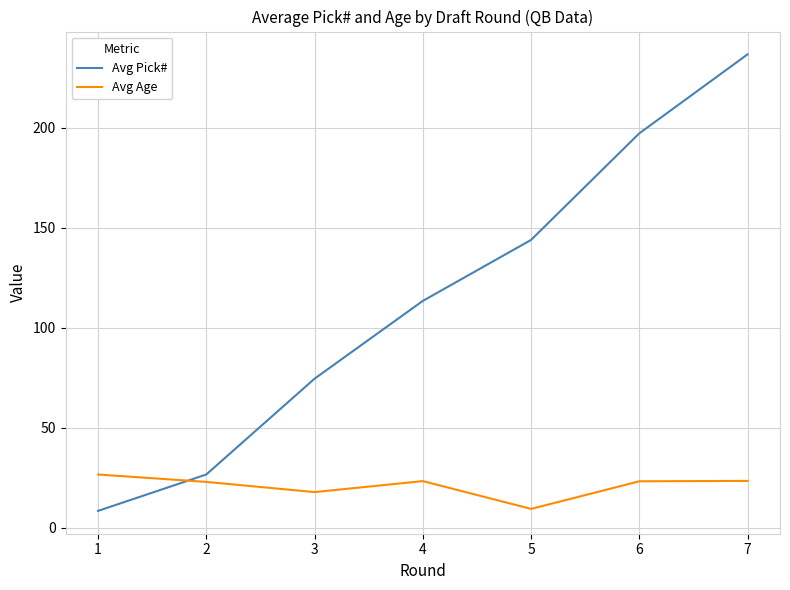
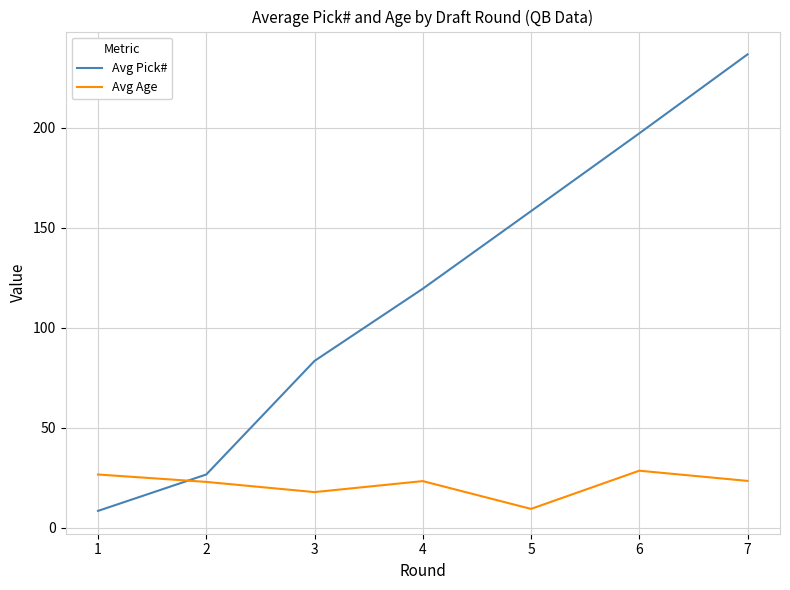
Avg Pick#, 3: 75 -> 84
Avg Pick#, 4: 114 -> 120
Avg Pick#, 5: 144 -> 158
Avg Age, 6: 23 -> 29
